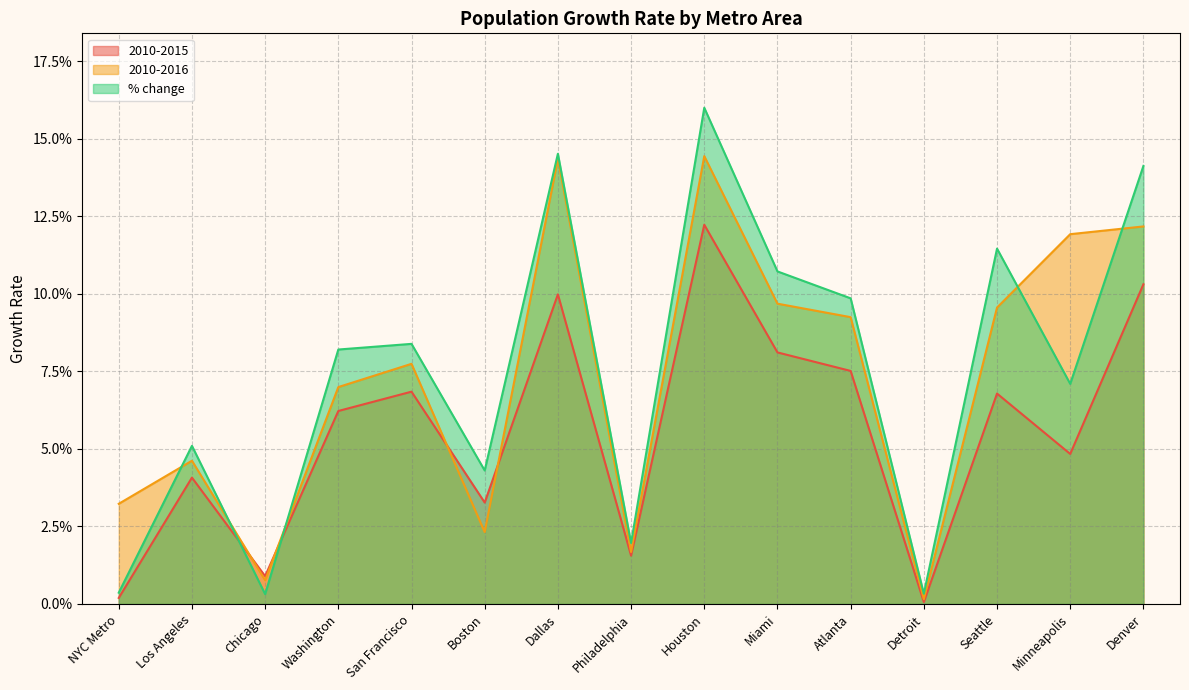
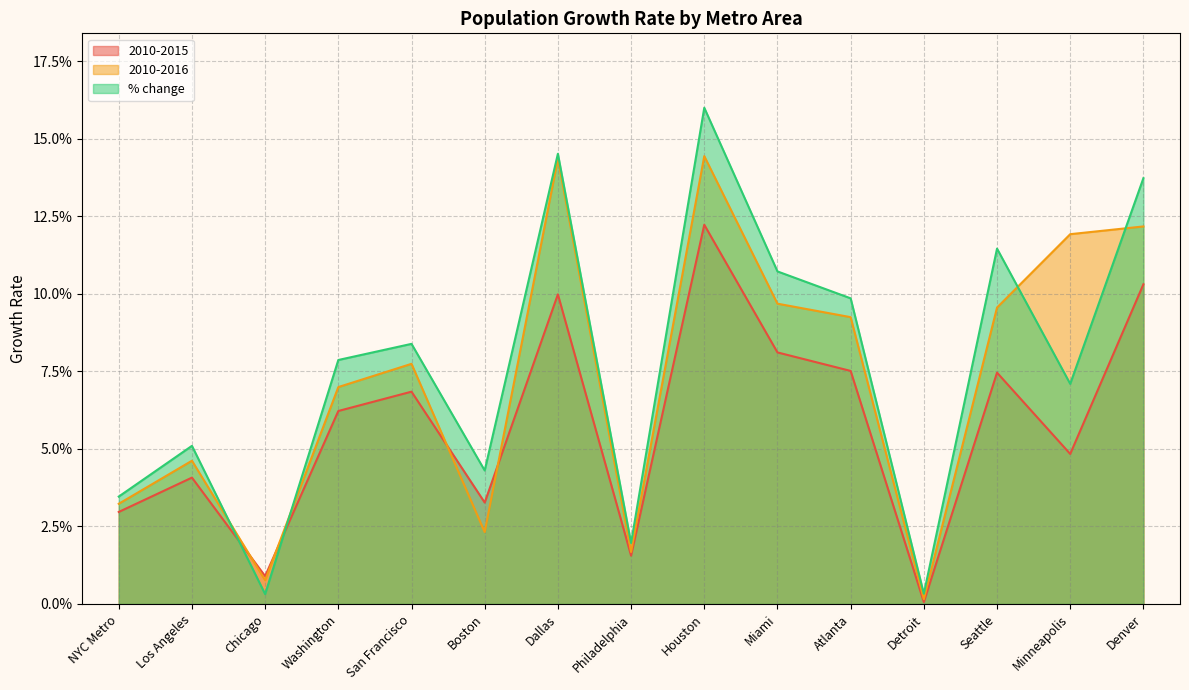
2010-2015, NYC Metro: 0.2% -> 3.0%
% change, NYC Metro: 0.4% -> 3.5%
% change, Washington: 8.2% -> 7.9%
2010-2015, Seattle: 6.8% -> 7.5%
% change, Denver: 14.1% -> 13.7%
